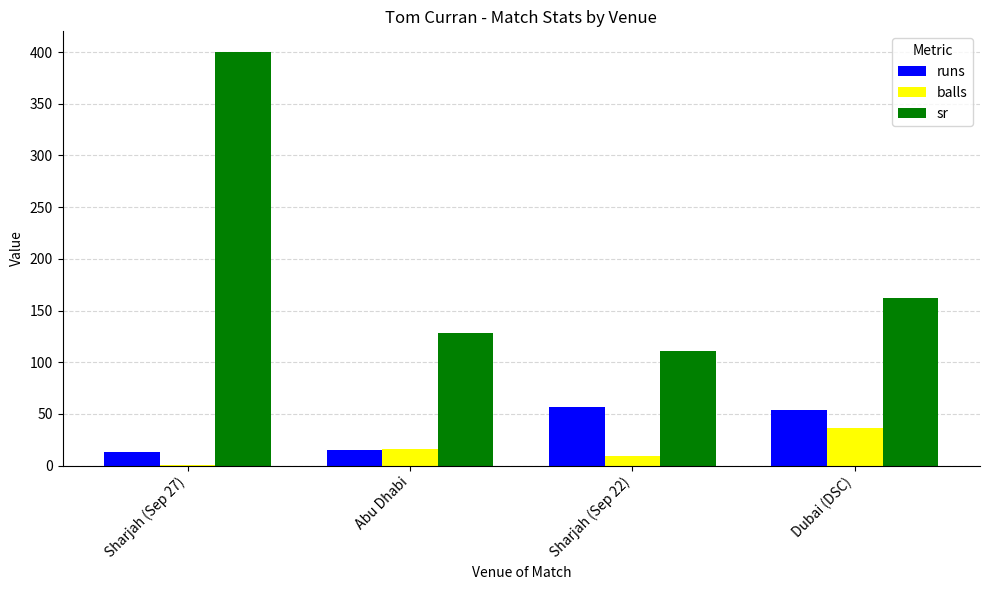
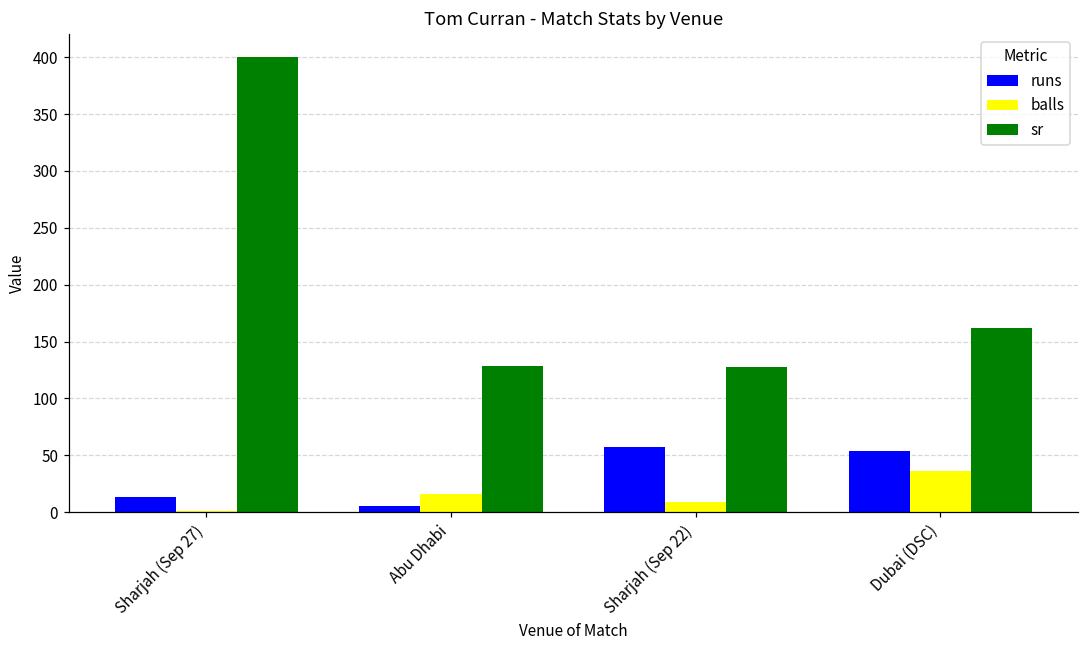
runs, Abu Dhabi: 15 -> 5
sr, Sharjah (Sep 22): 111 -> 128
